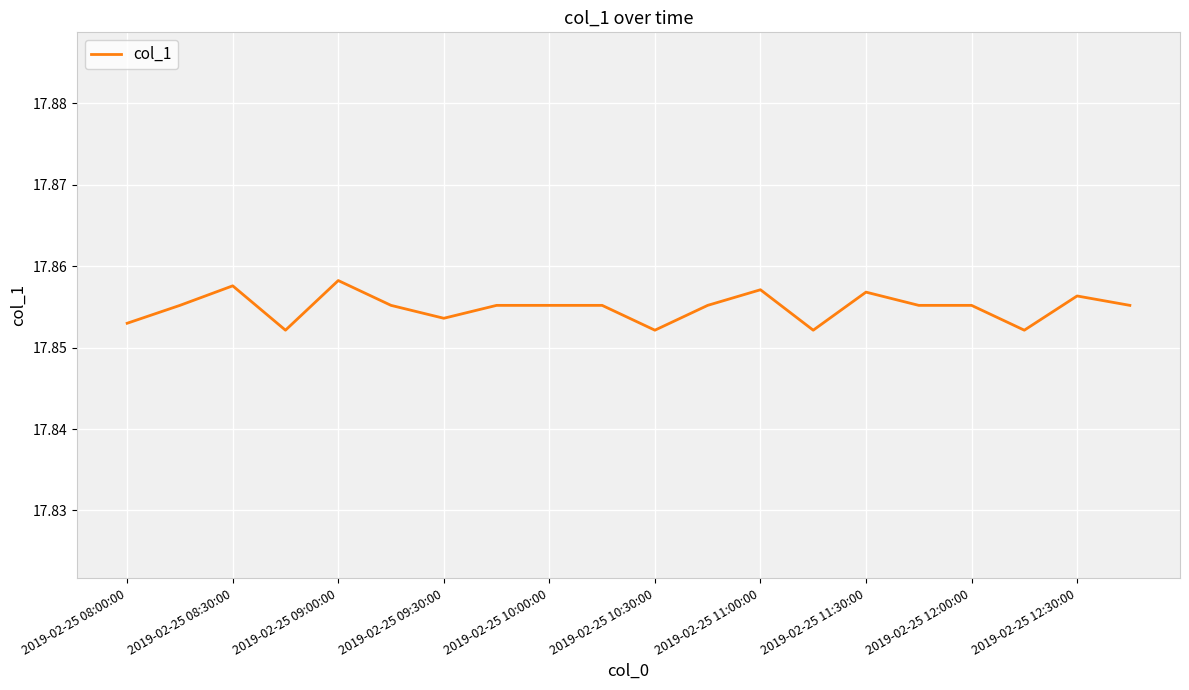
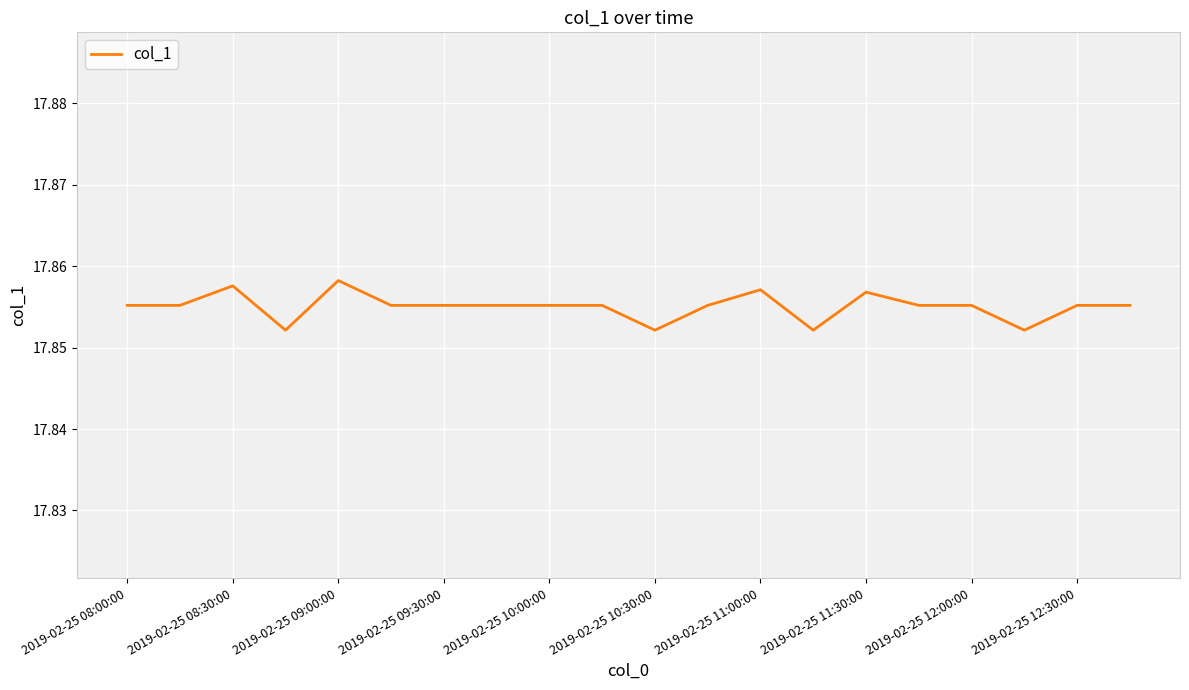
2019-02-25 08:00:00: 17.853 -> 17.855
2019-02-25 09:30:00: 17.854 -> 17.855
2019-02-25 12:30:00: 17.856 -> 17.855
